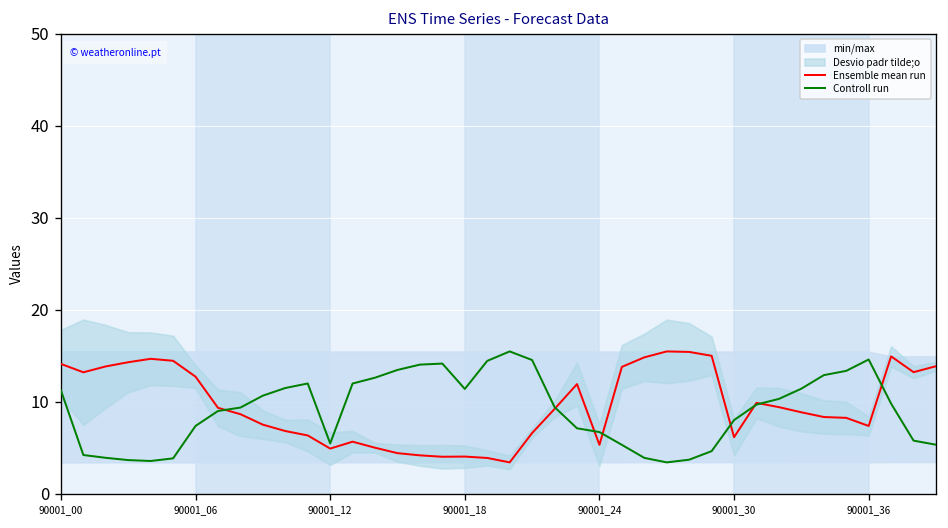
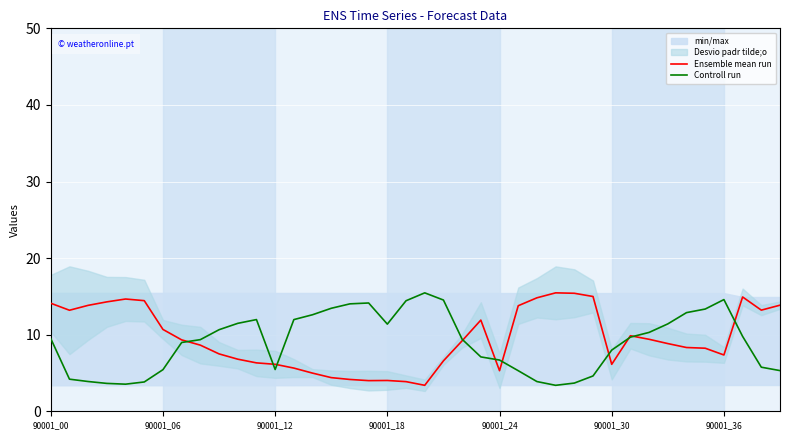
Controll run, 90001_00: 11 -> 9
Ensemble mean run, 90001_06: 13 -> 11
Controll run, 90001_06: 7 -> 5
Ensemble mean run, 90001_12: 5 -> 6
